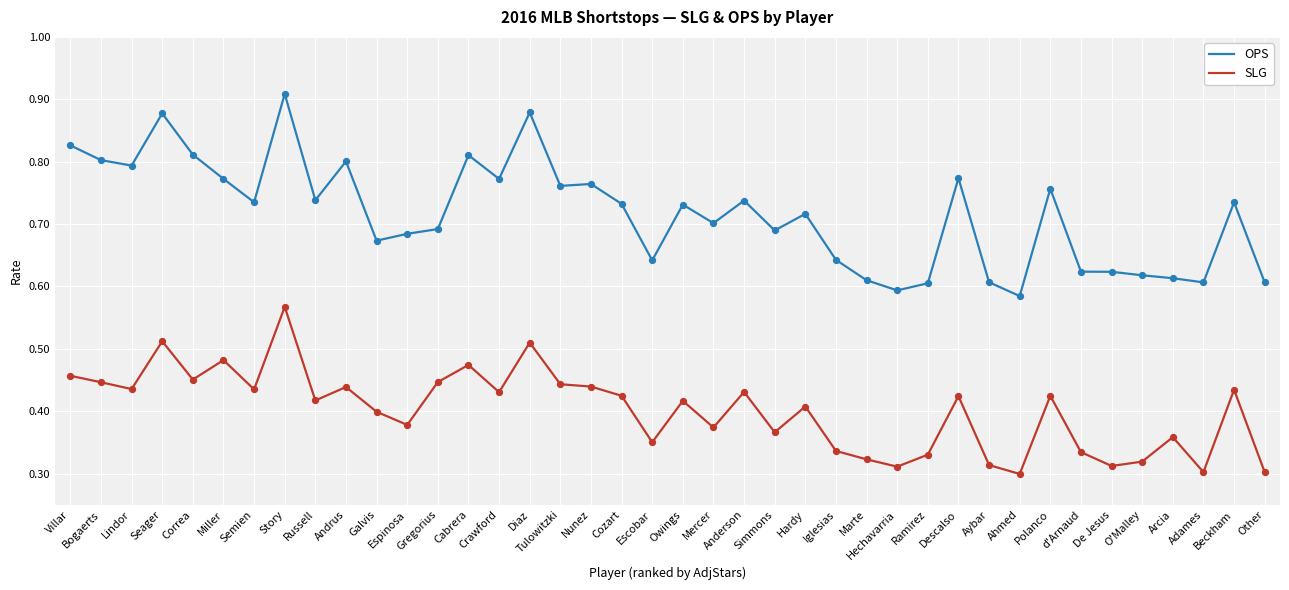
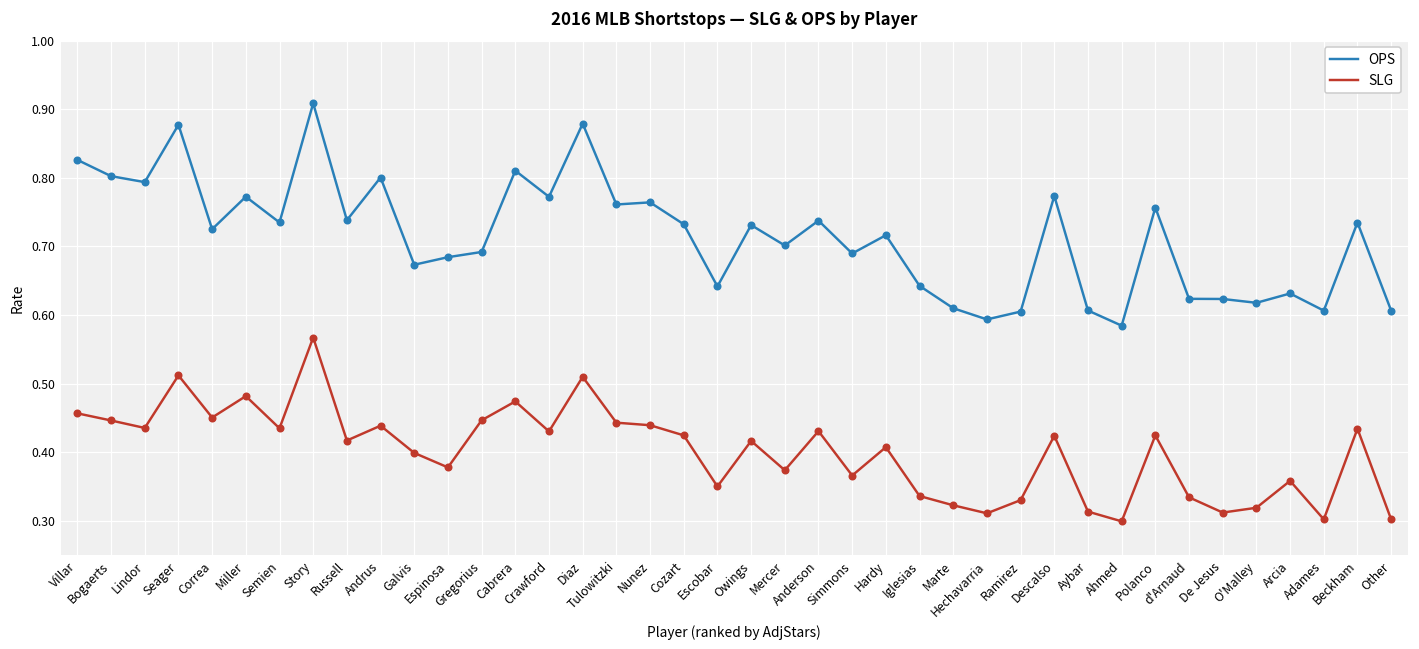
OPS, Correa: 0.81 -> 0.73
OPS, Arcia: 0.61 -> 0.63
